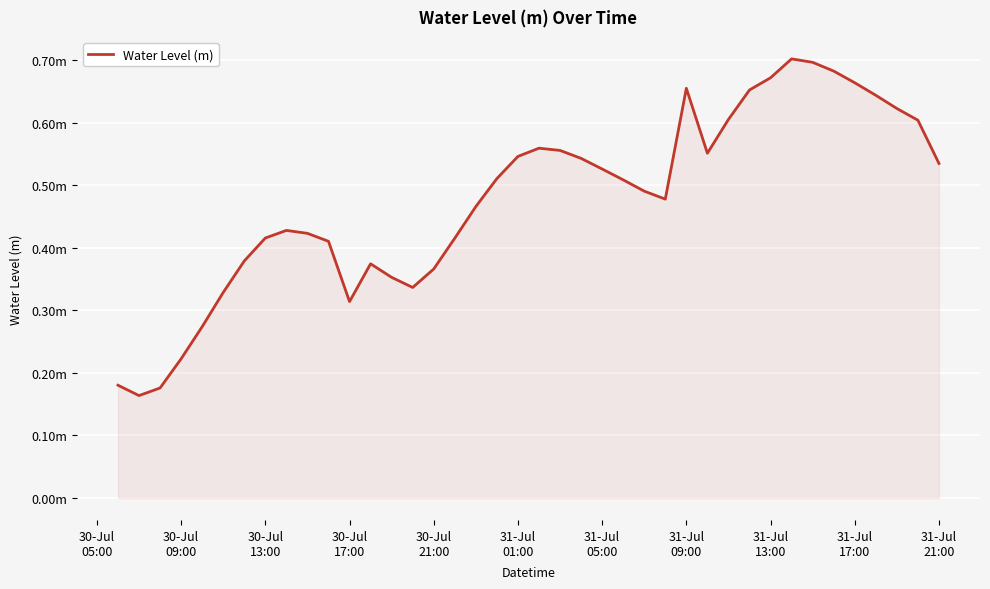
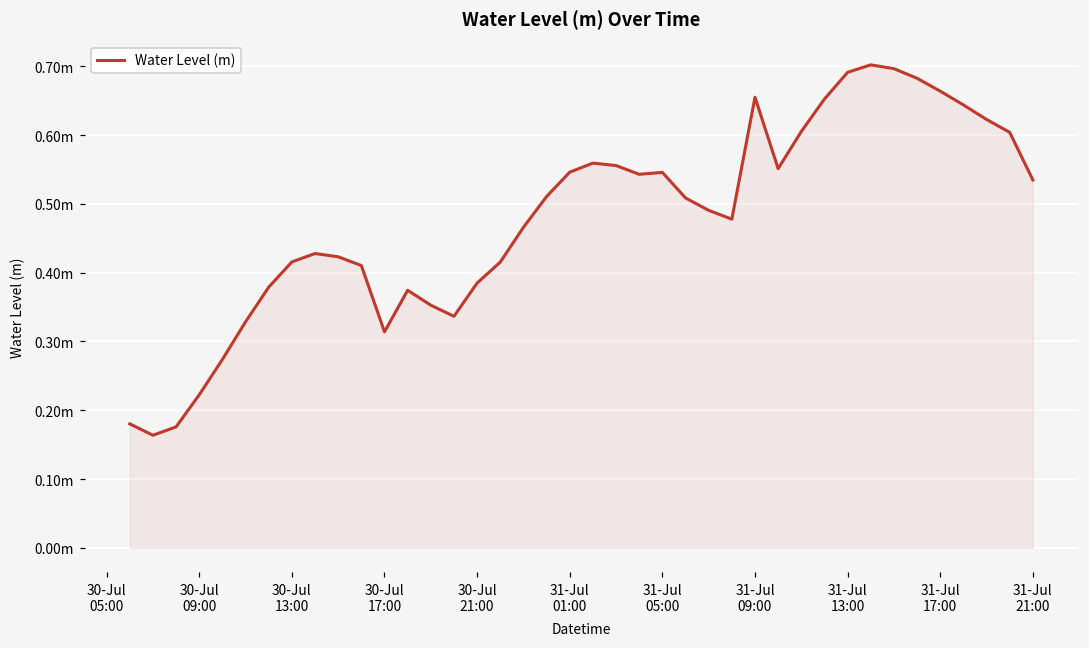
30-Jul 21:00: 0.37m -> 0.38m
31-Jul 05:00: 0.53m -> 0.55m
31-Jul 13:00: 0.67m -> 0.69m
